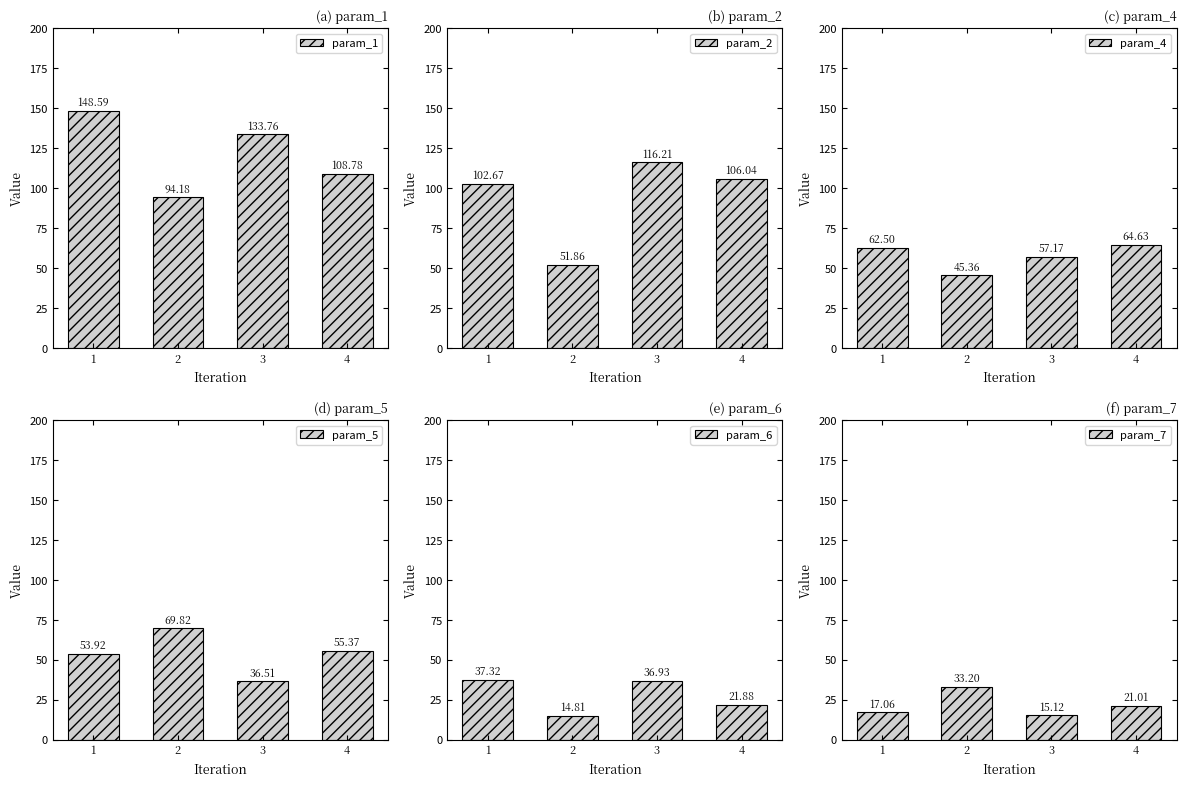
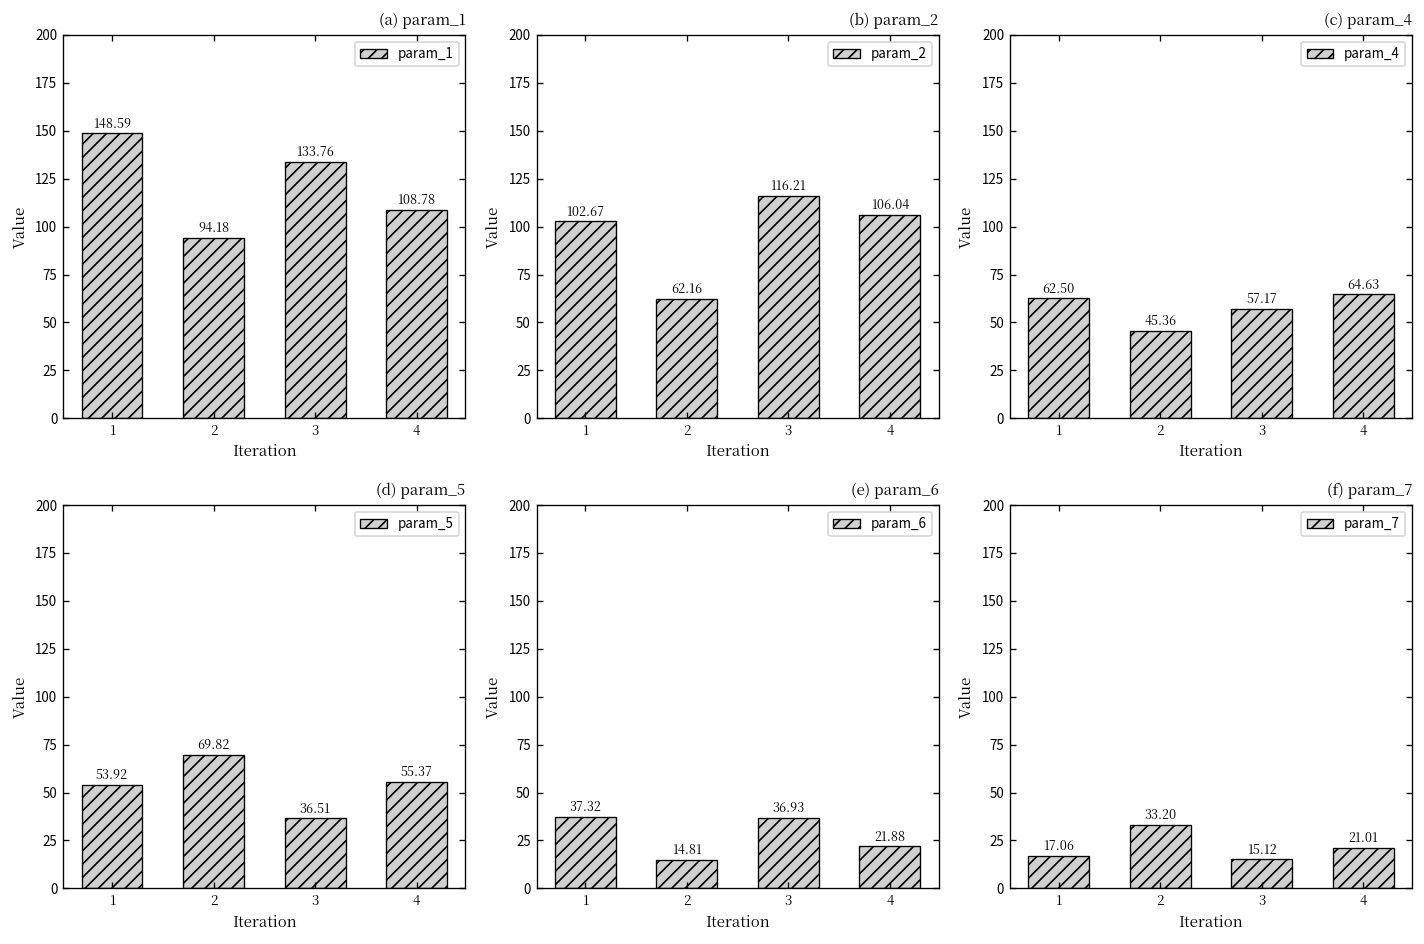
(b) param_2, 2: 51.86 -> 62.16
